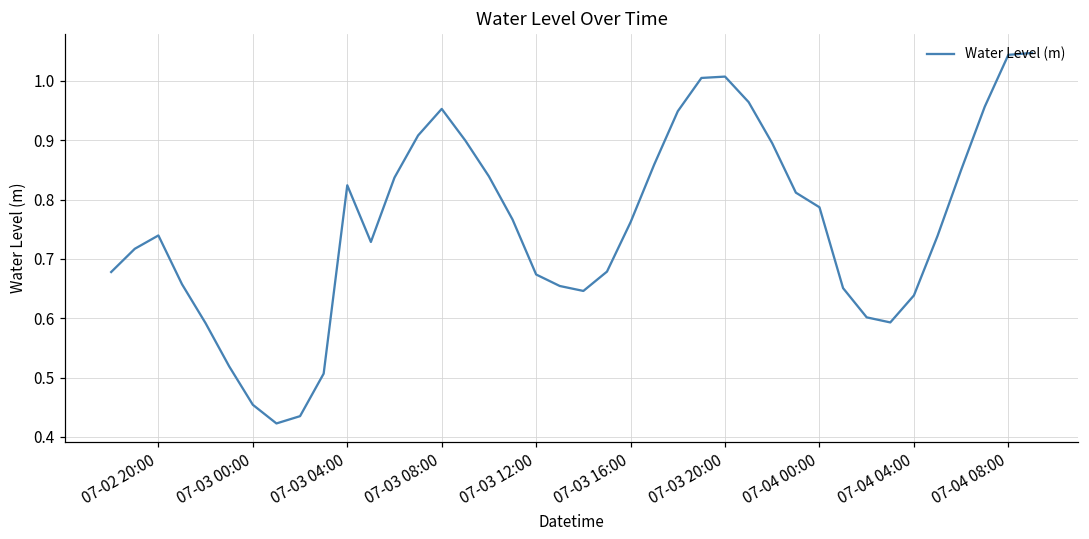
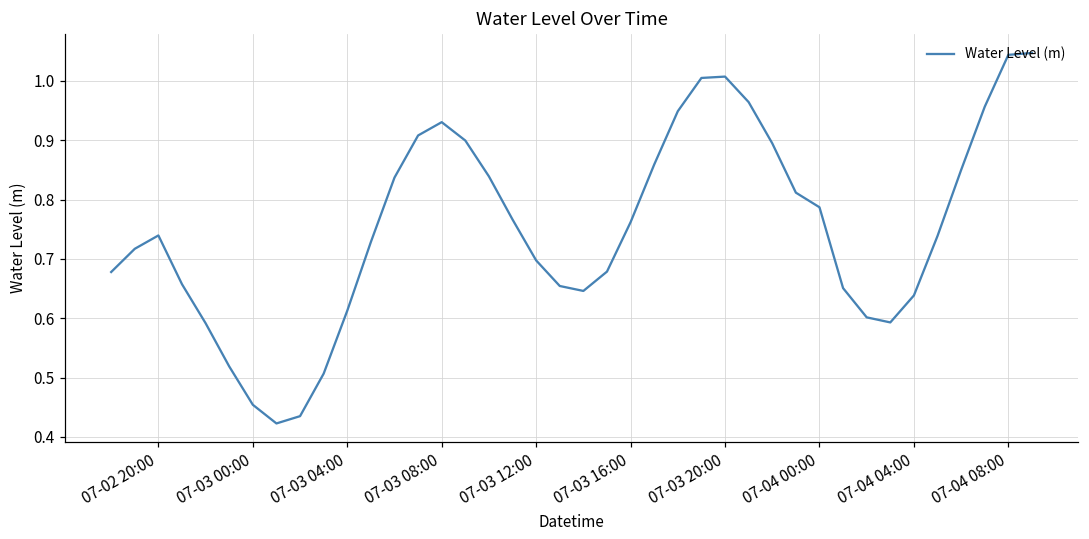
07-03 04:00: 0.82 -> 0.61
07-03 08:00: 0.95 -> 0.93
07-03 12:00: 0.67 -> 0.70
